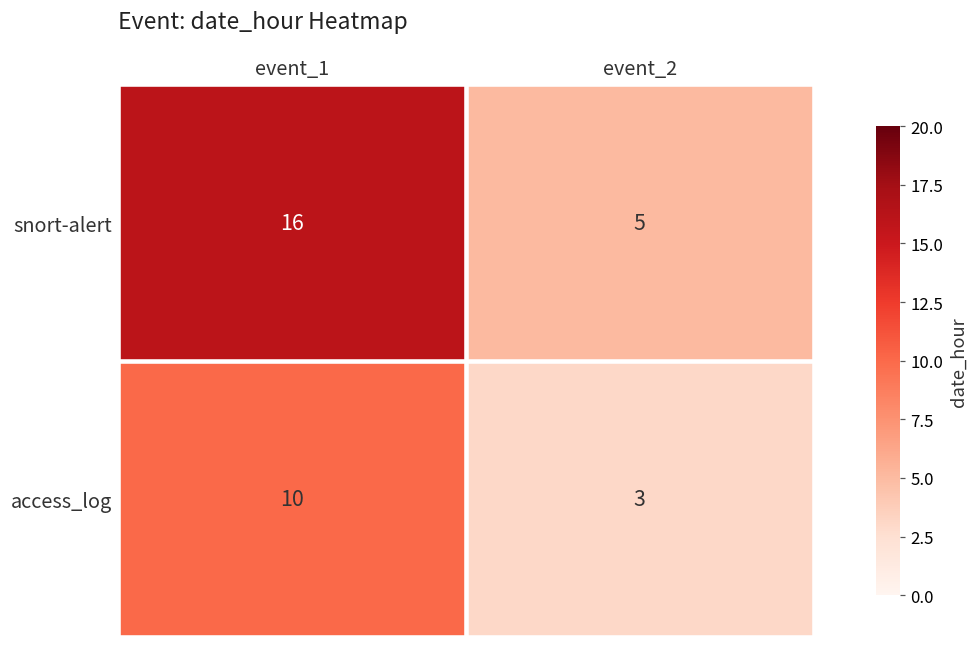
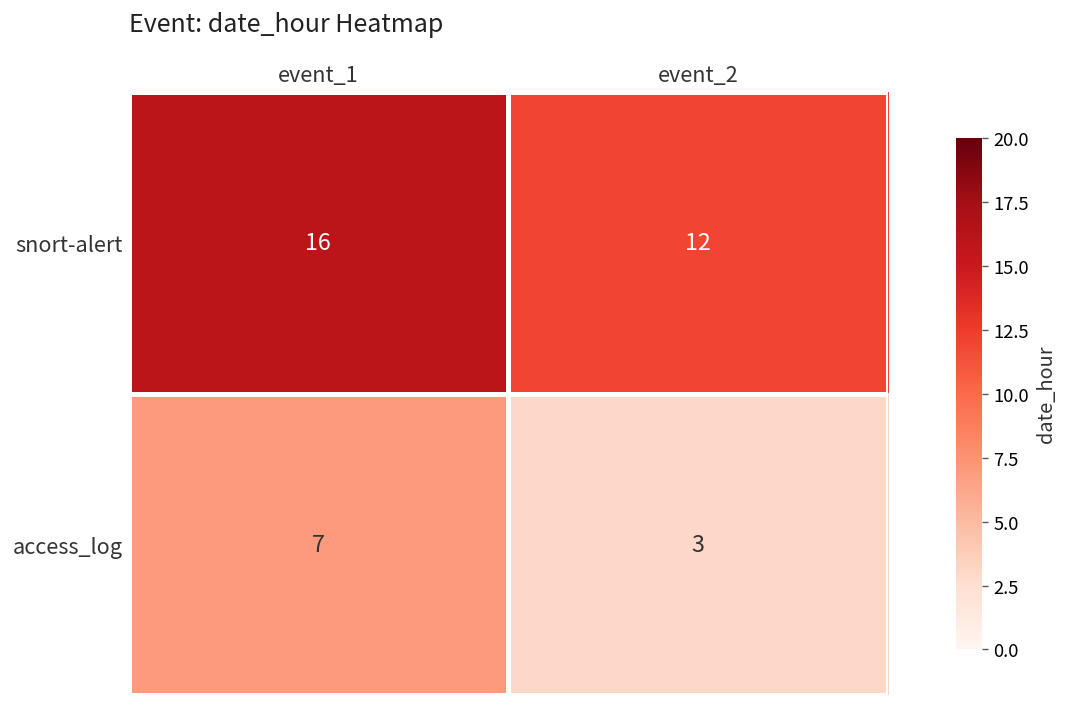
snort-alert, event_2: 5 -> 12
access_log, event_1: 10 -> 7
